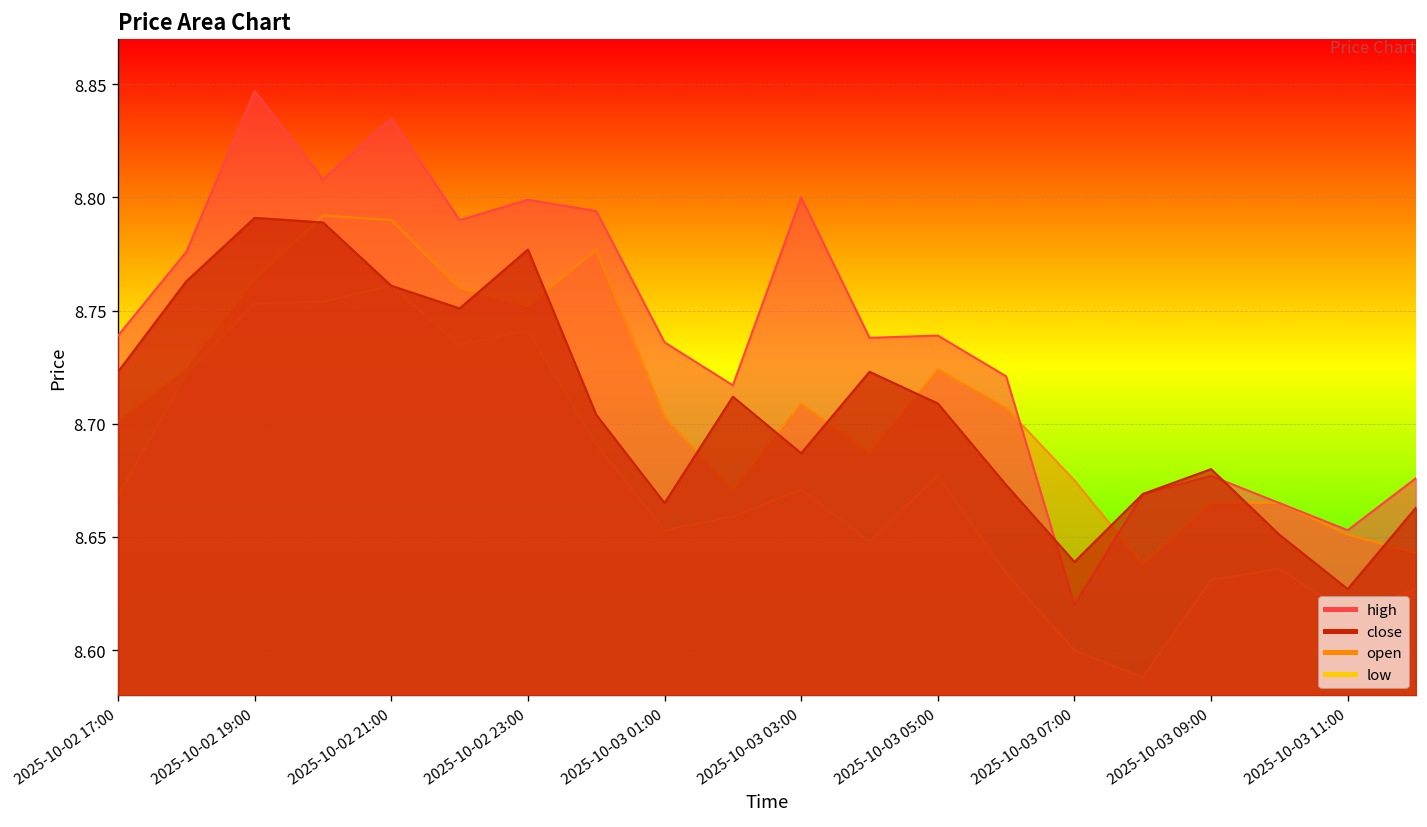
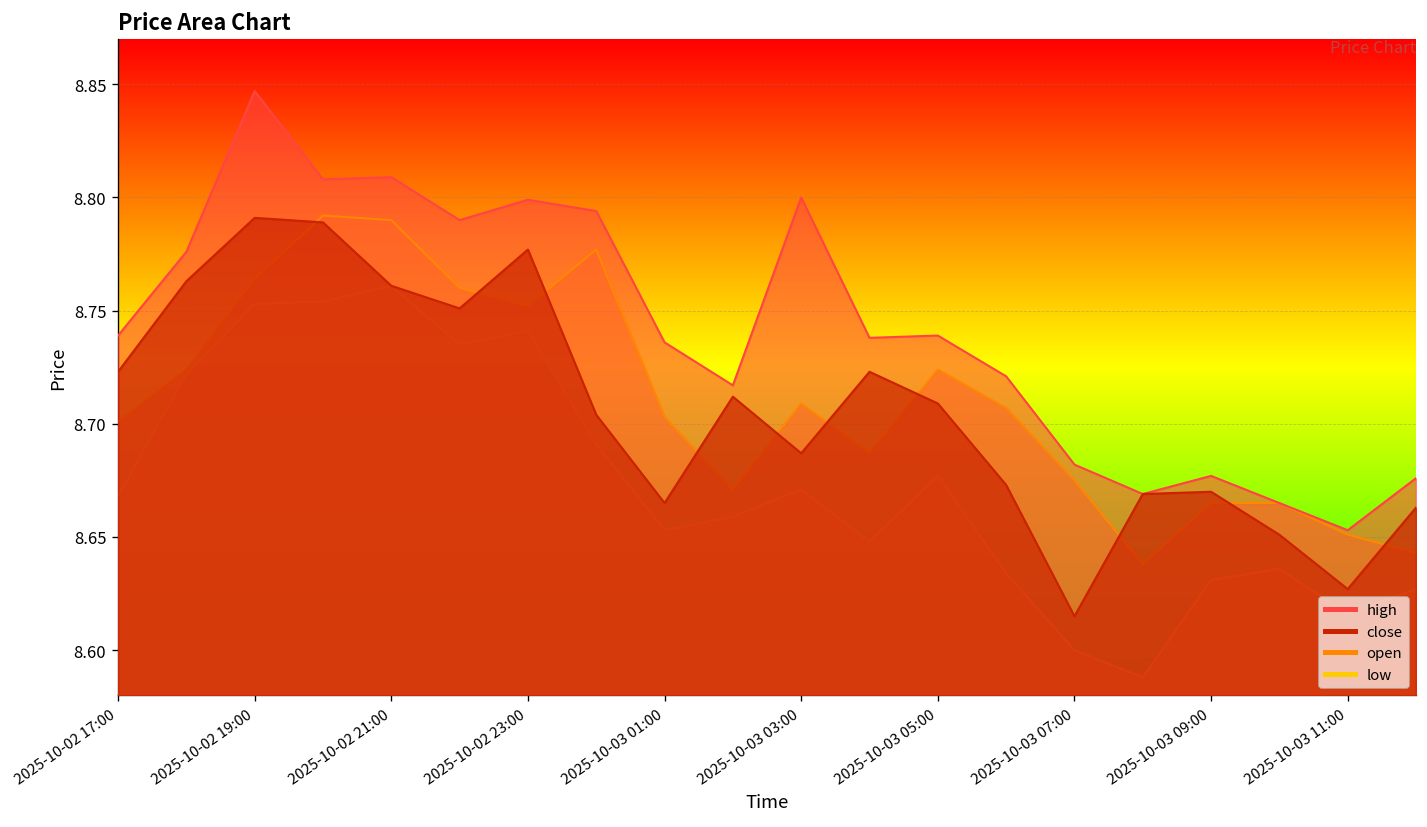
high, 2025-10-02 21:00: 8.835 -> 8.809
high, 2025-10-03 07:00: 8.620 -> 8.682
close, 2025-10-03 07:00: 8.639 -> 8.615
close, 2025-10-03 09:00: 8.68 -> 8.67
